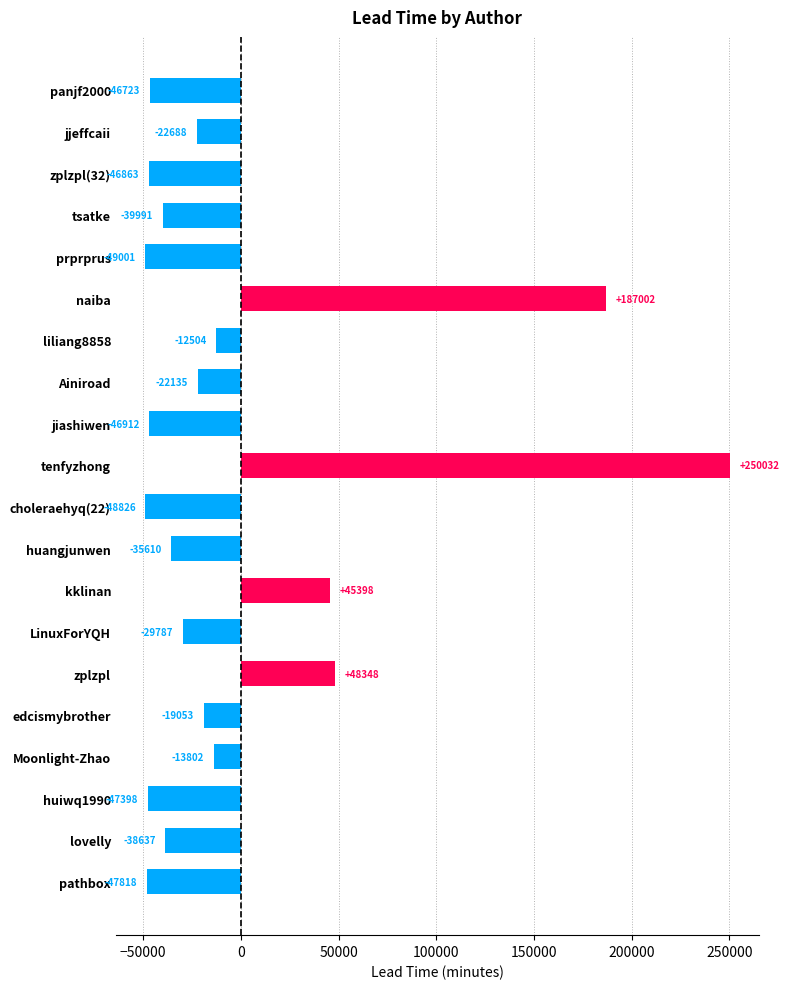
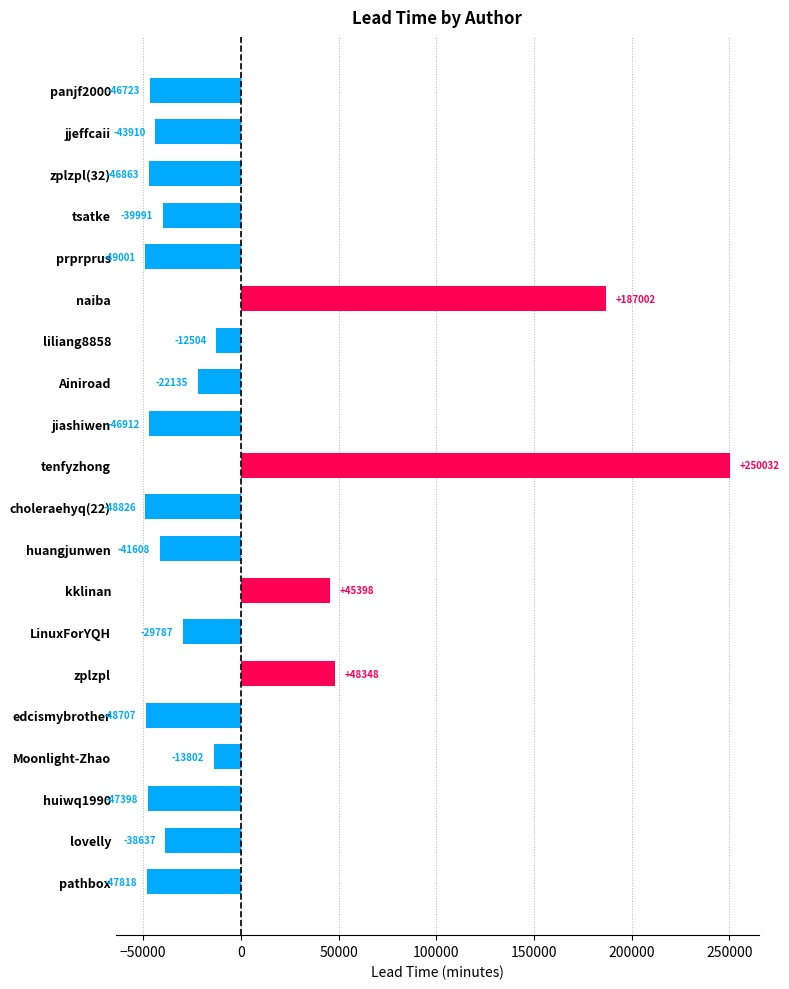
jjeffcaii: -22688 -> -43910
huangjunwen: -35610 -> -41608
edcismybrother: -19053 -> -48707
